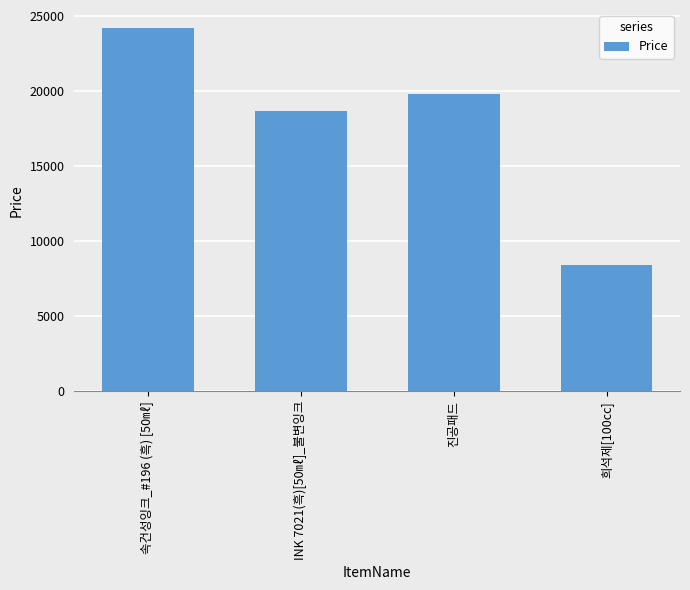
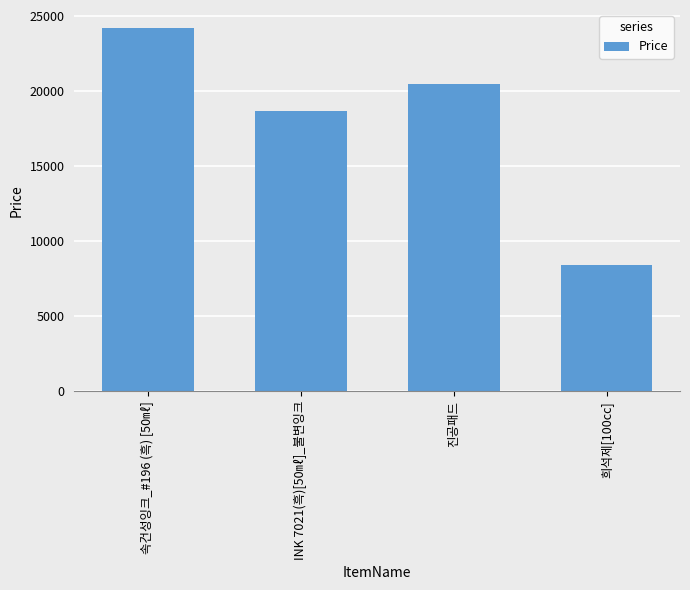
진공패드: 19800 -> 20500
